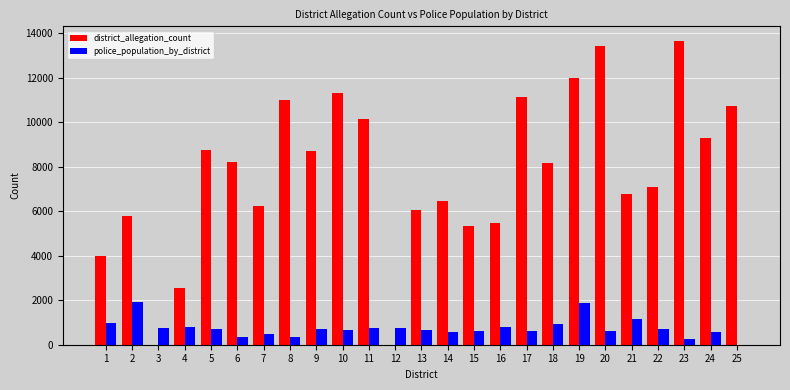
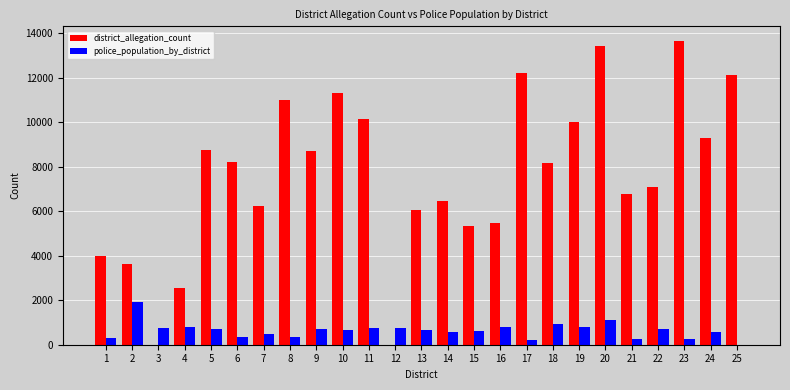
police_population_by_district, 1: 1000 -> 300
district_allegation_count, 2: 5800 -> 3600
district_allegation_count, 17: 11100 -> 12200
police_population_by_district, 17: 600 -> 200
district_allegation_count, 19: 12000 -> 10000
police_population_by_district, 19: 1900 -> 800
police_population_by_district, 20: 600 -> 1100
police_population_by_district, 21: 1200 -> 300
district_allegation_count, 25: 10700 -> 12100
